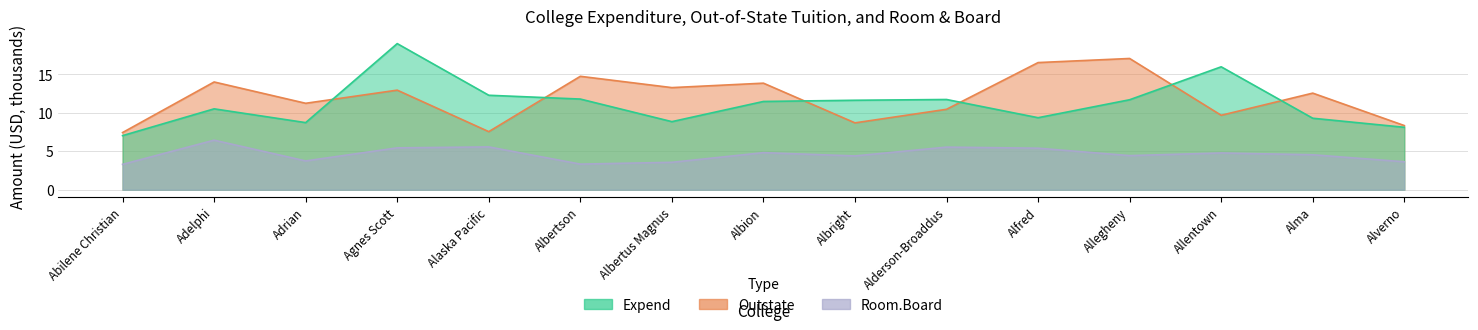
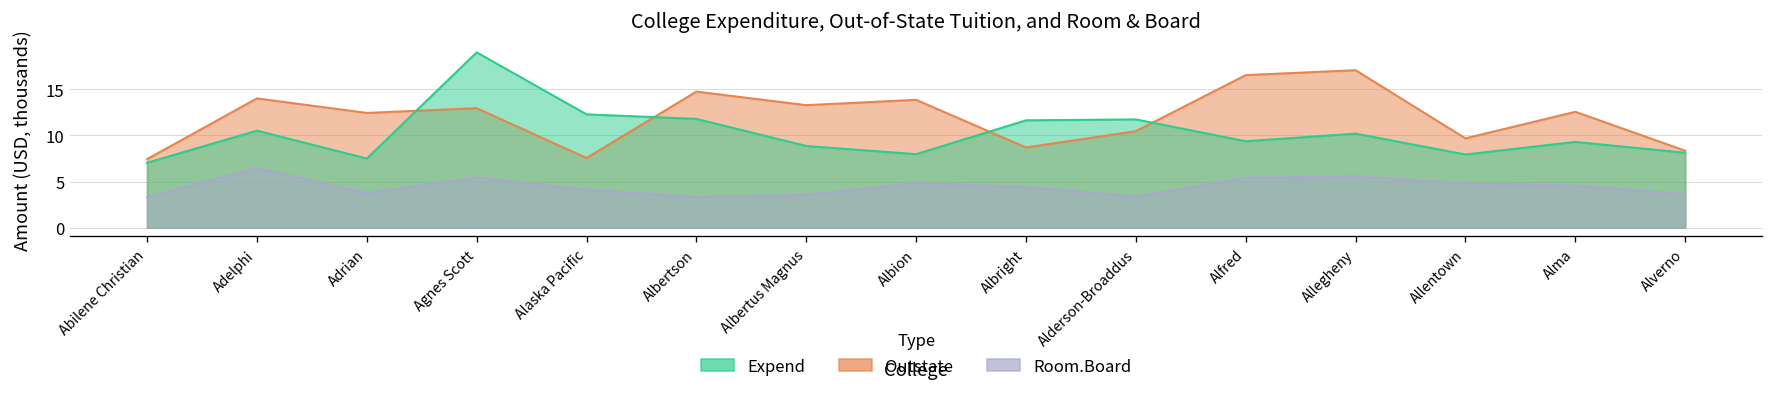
Outstate, Adrian: 11 -> 12
Expend, Adrian: 9 -> 8
Room.Board, Alaska Pacific: 6 -> 4
Expend, Albion: 11 -> 8
Room.Board, Alderson-Broaddus: 6 -> 3
Expend, Allegheny: 12 -> 10
Room.Board, Allegheny: 4 -> 6
Expend, Allentown: 16 -> 8
